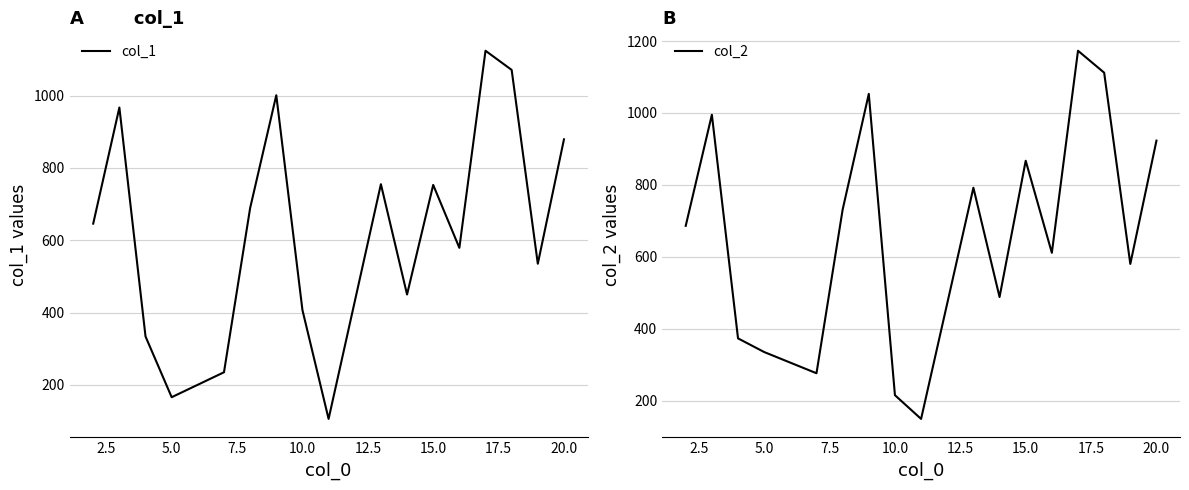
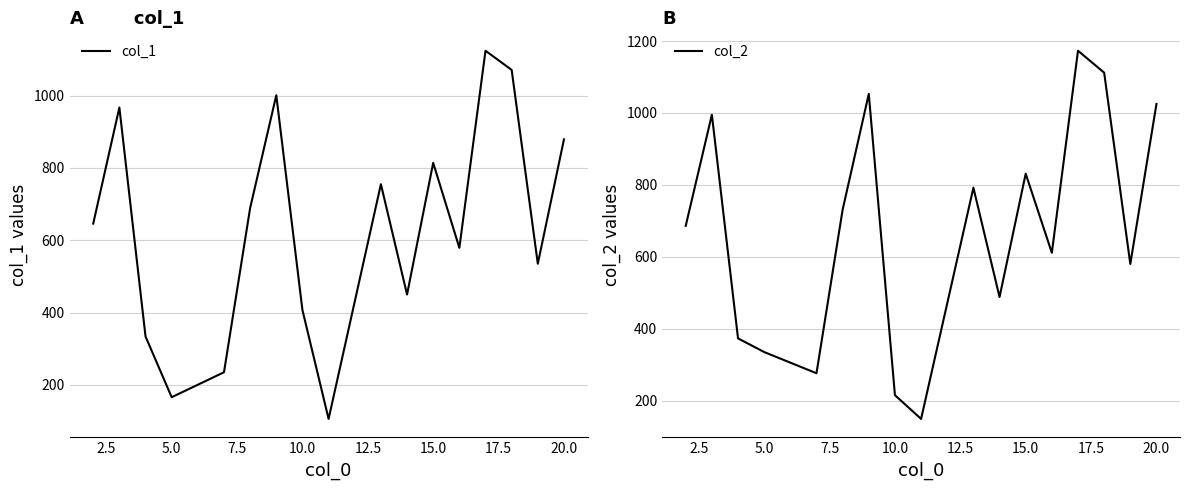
A col_1, 15.0: 750 -> 810
B, 15.0: 870 -> 830
B, 20.0: 920 -> 1030
